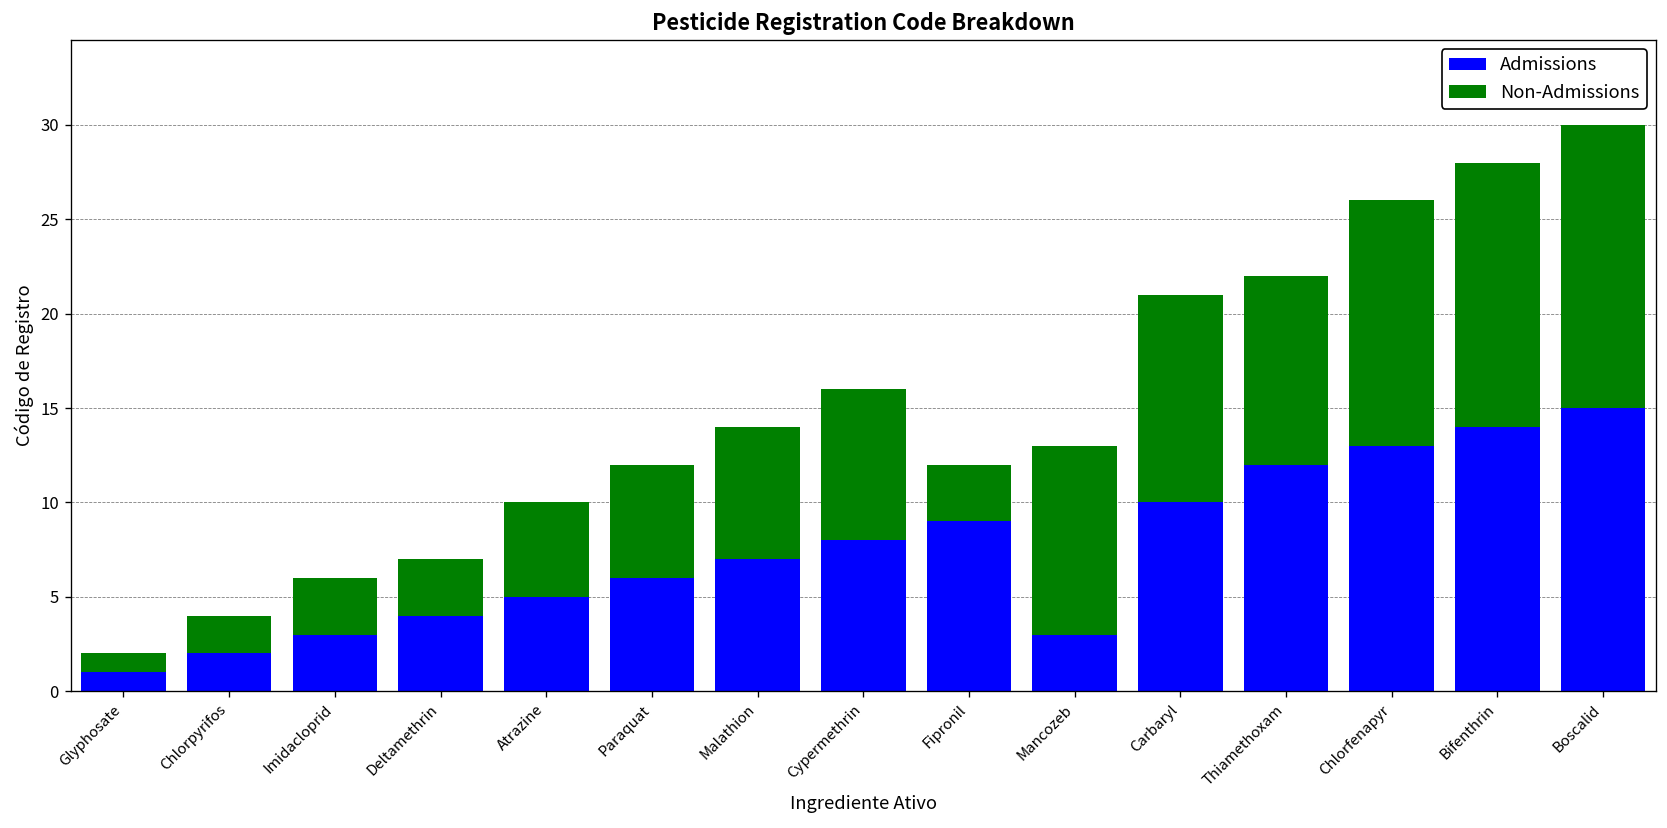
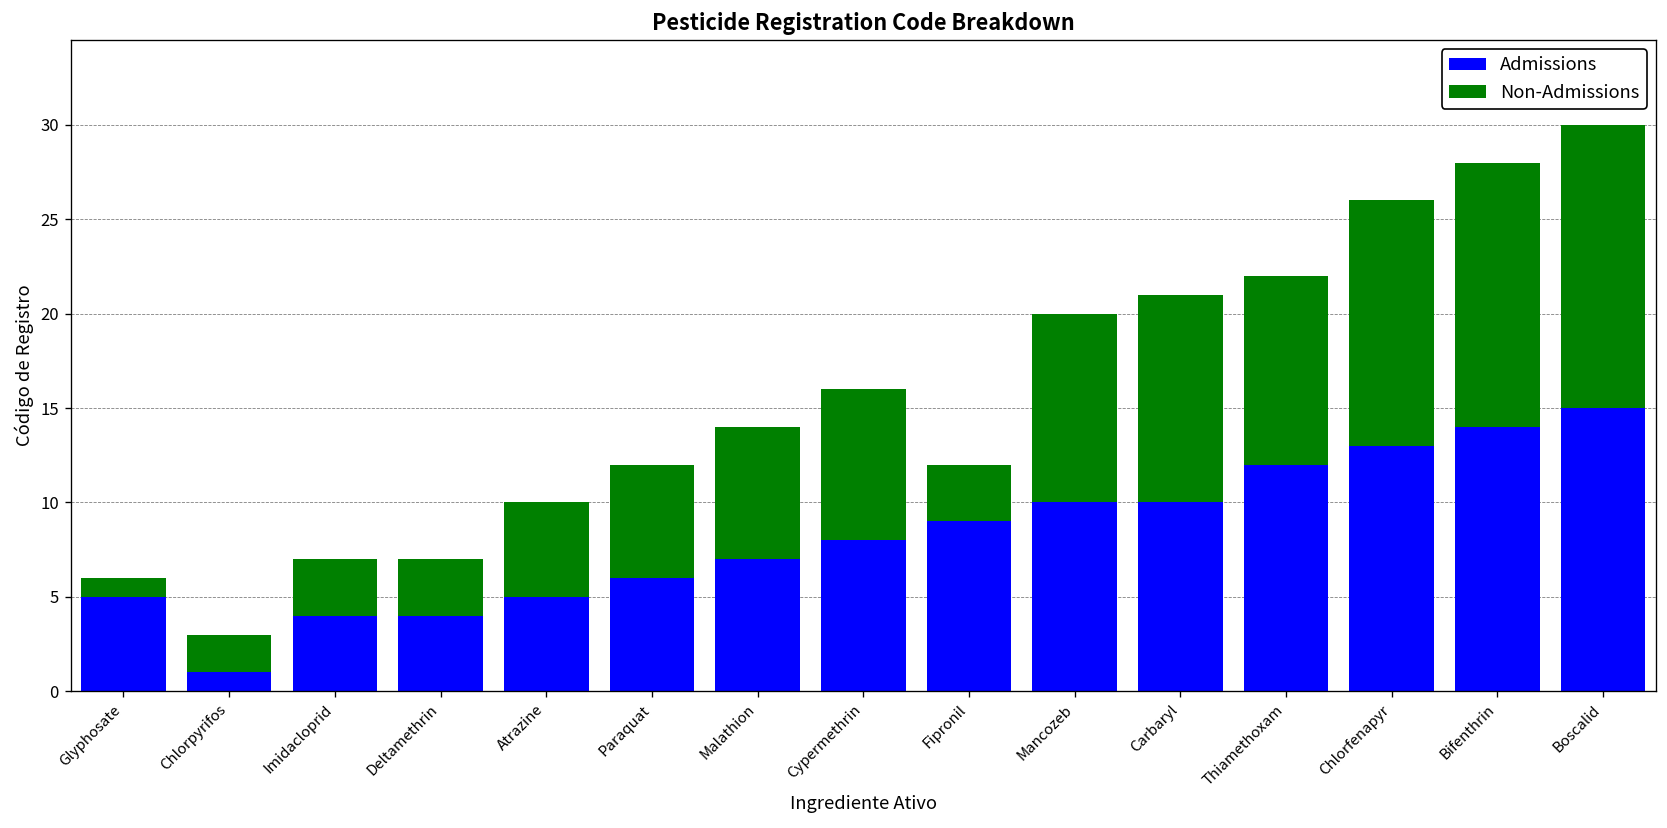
Admissions, Glyphosate: 1 -> 5
Admissions, Chlorpyrifos: 2 -> 1
Admissions, Imidacloprid: 3 -> 4
Admissions, Mancozeb: 3 -> 10
